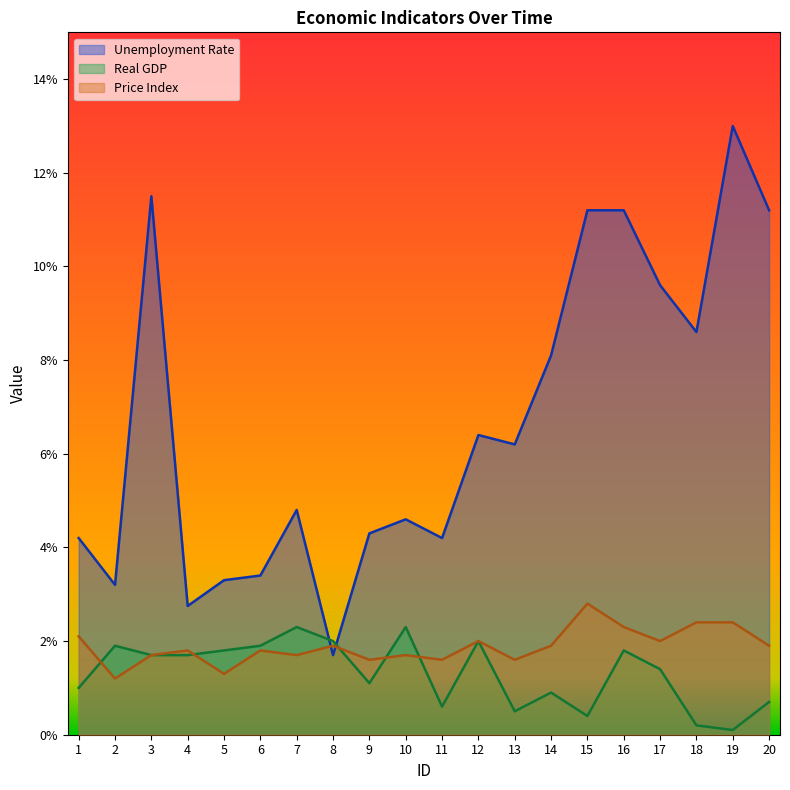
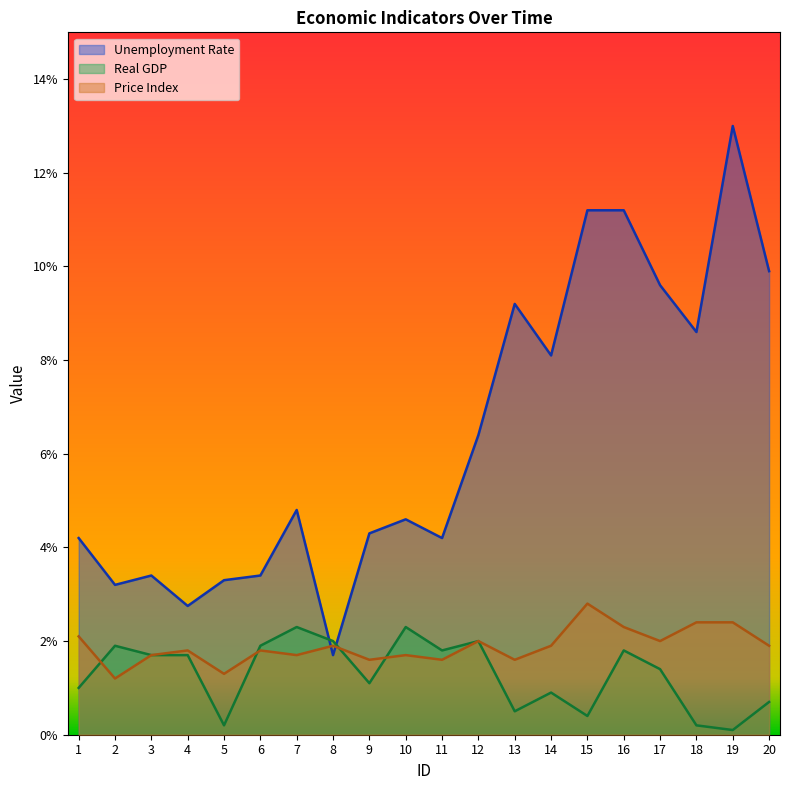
Unemployment Rate, 3: 11.5% -> 3.4%
Real GDP, 5: 1.8% -> 0.2%
Real GDP, 11: 0.6% -> 1.8%
Unemployment Rate, 13: 6.2% -> 9.2%
Unemployment Rate, 20: 11.2% -> 9.9%
